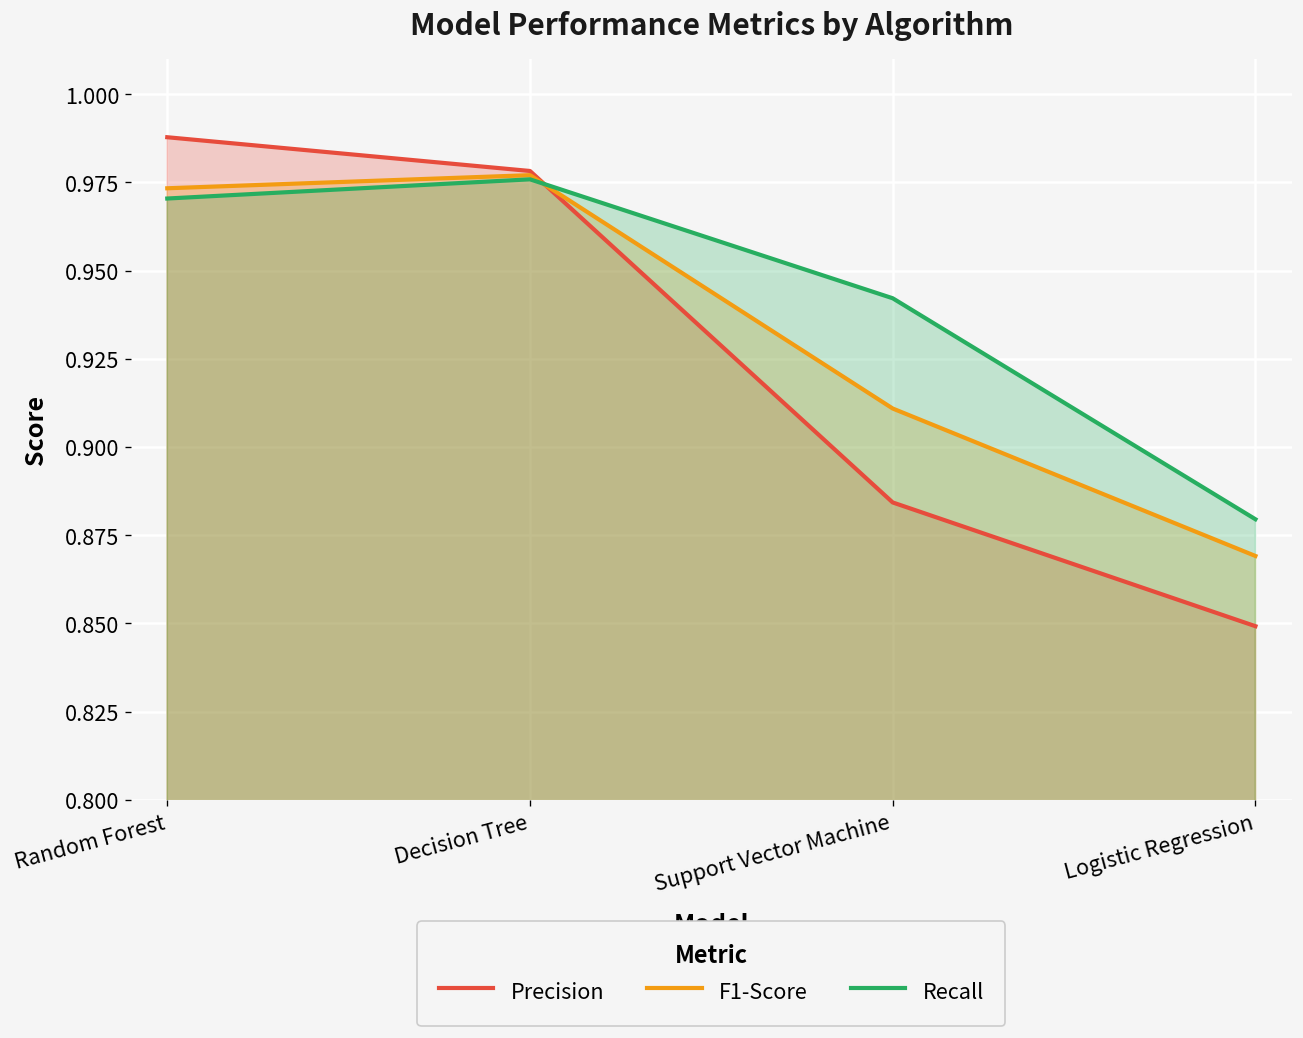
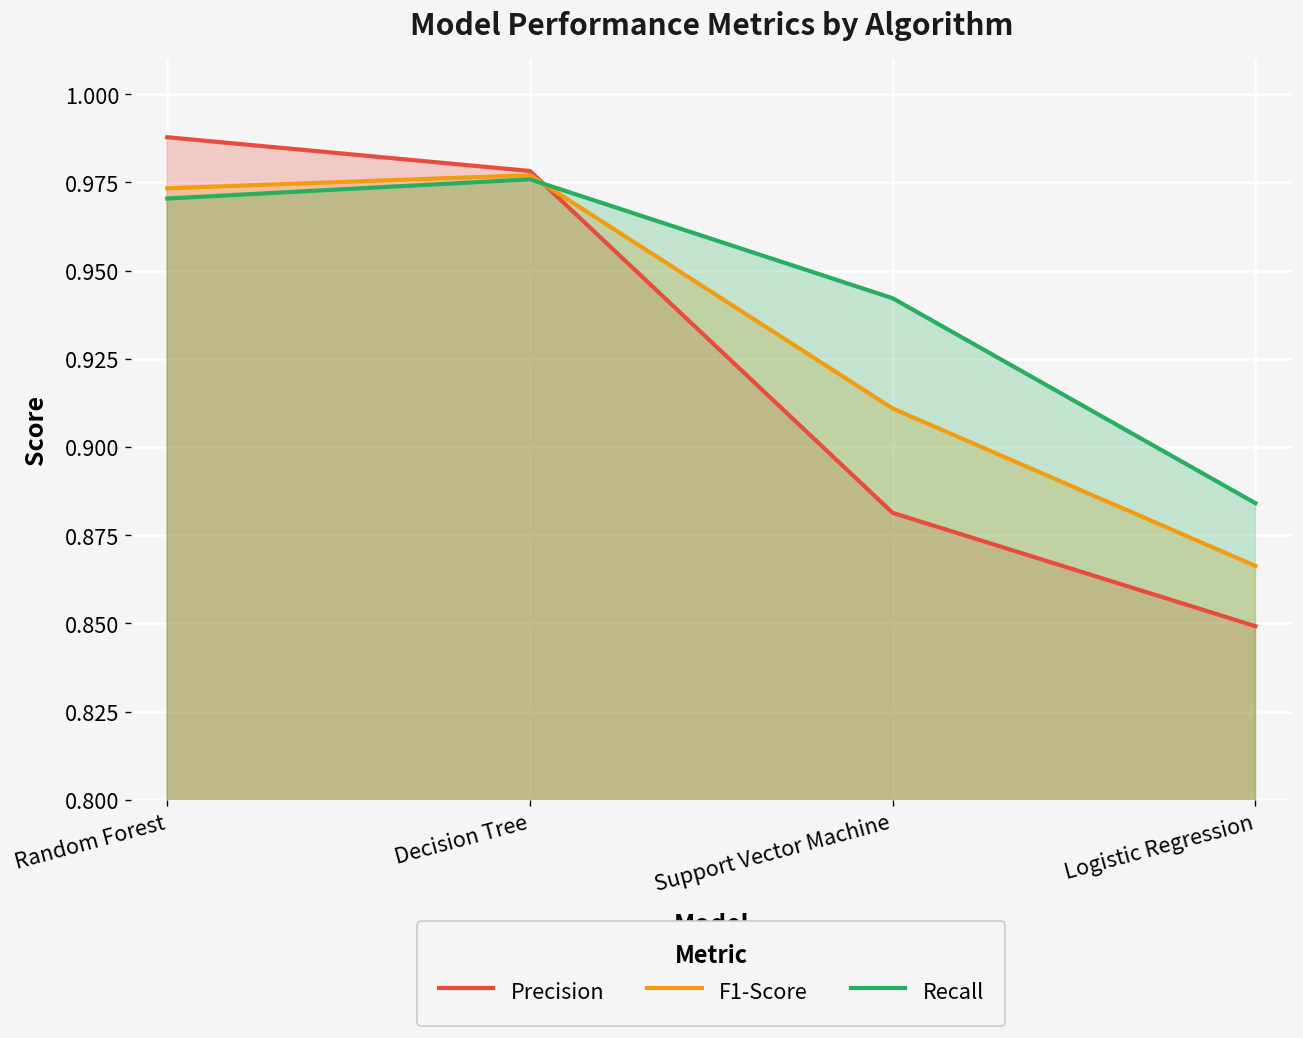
Precision, Support Vector Machine: 0.884 -> 0.881
F1-Score, Logistic Regression: 0.869 -> 0.866
Recall, Logistic Regression: 0.880 -> 0.884
